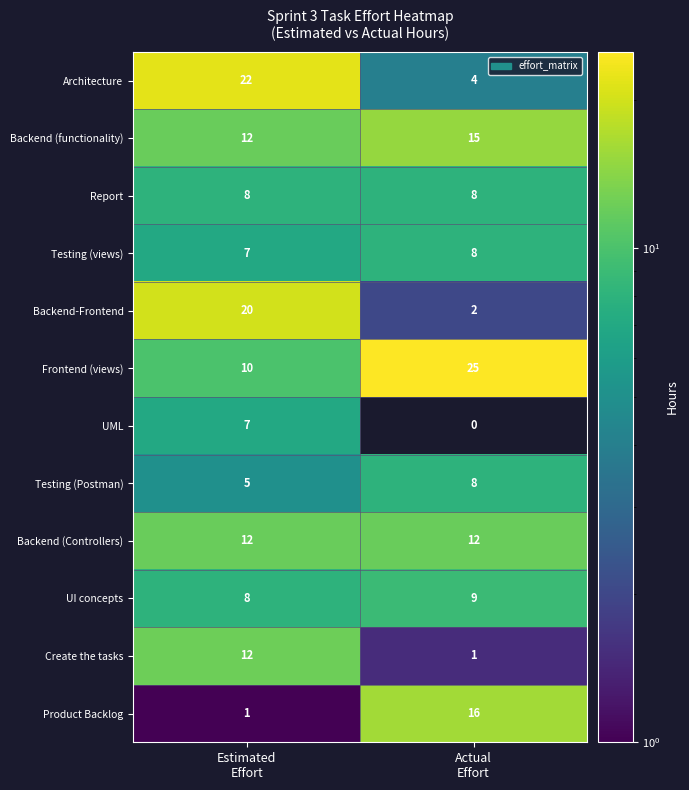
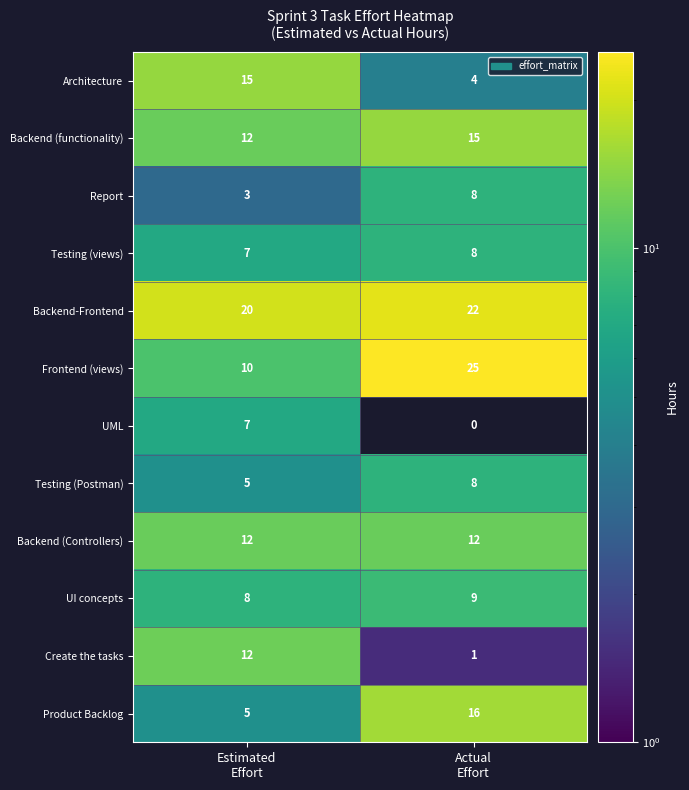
Architecture, Estimated Effort: 22 -> 15
Report, Estimated Effort: 8 -> 3
Backend-Frontend, Actual Effort: 2 -> 22
Product Backlog, Estimated Effort: 1 -> 5
